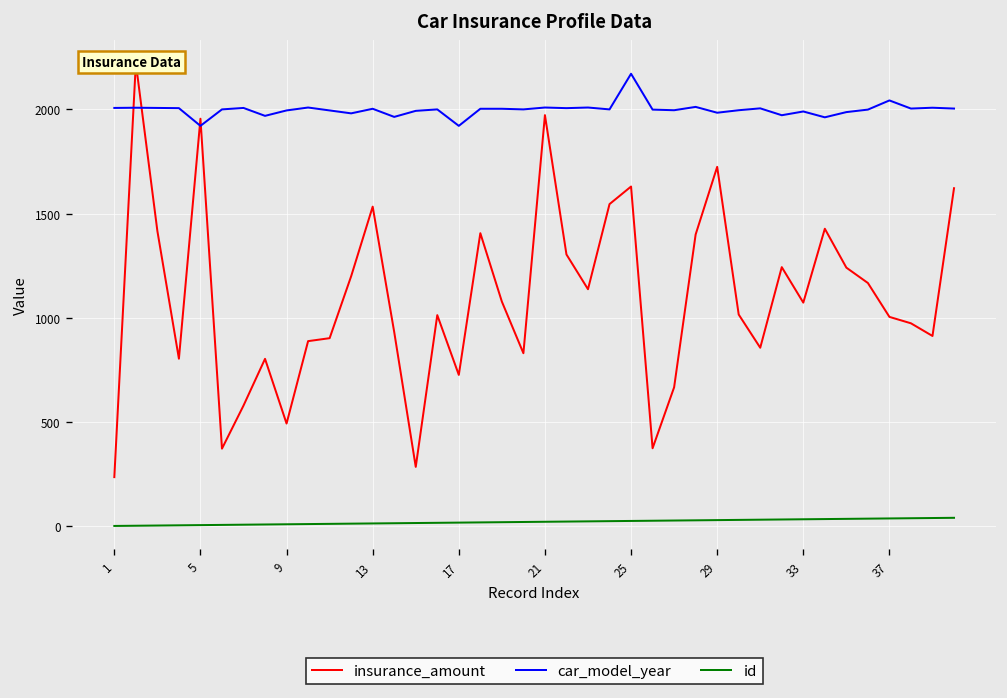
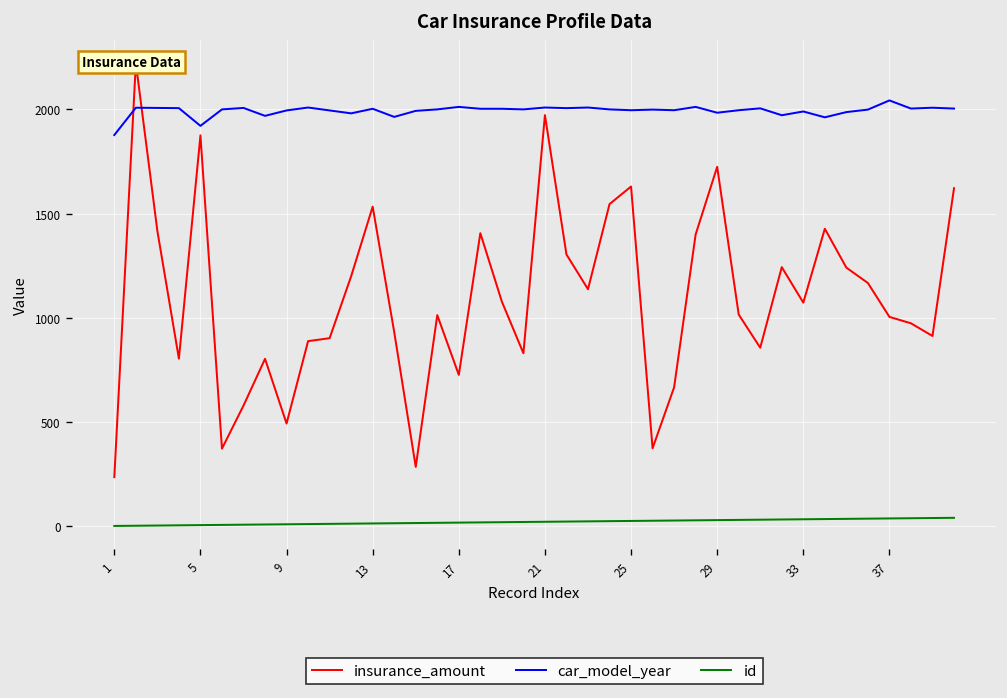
car_model_year, 1: 2010 -> 1880
insurance_amount, 5: 1960 -> 1880
car_model_year, 17: 1920 -> 2010
car_model_year, 25: 2170 -> 2000
